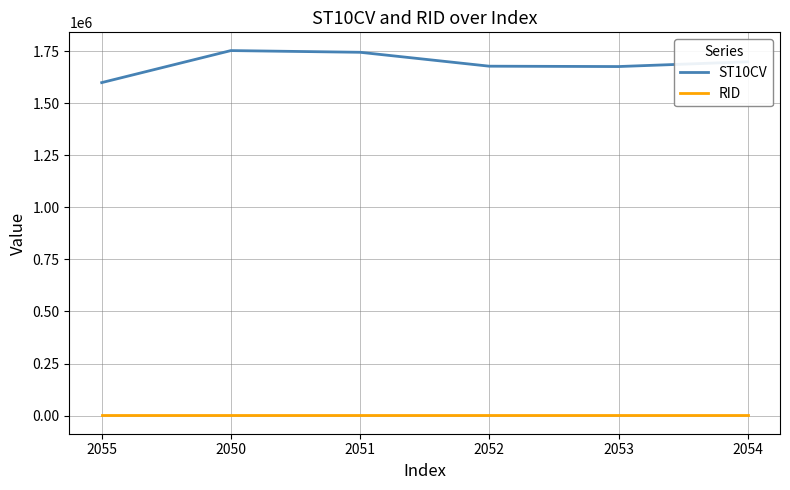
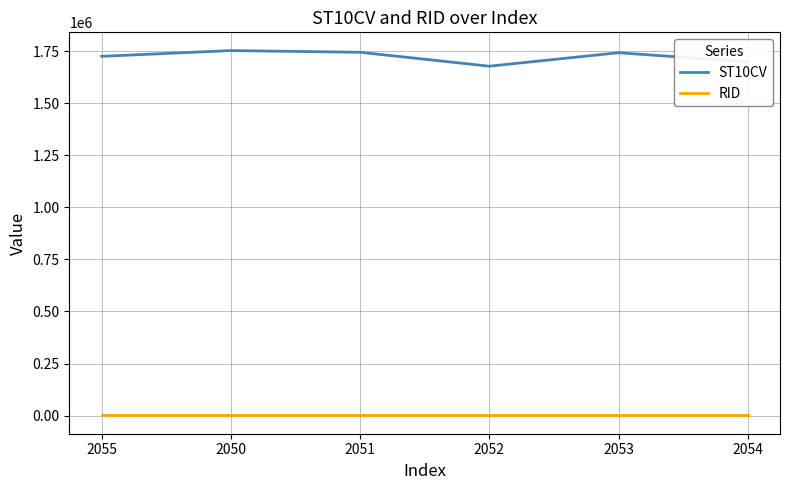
ST10CV, 2055: 1600000 -> 1730000
ST10CV, 2053: 1680000 -> 1740000
